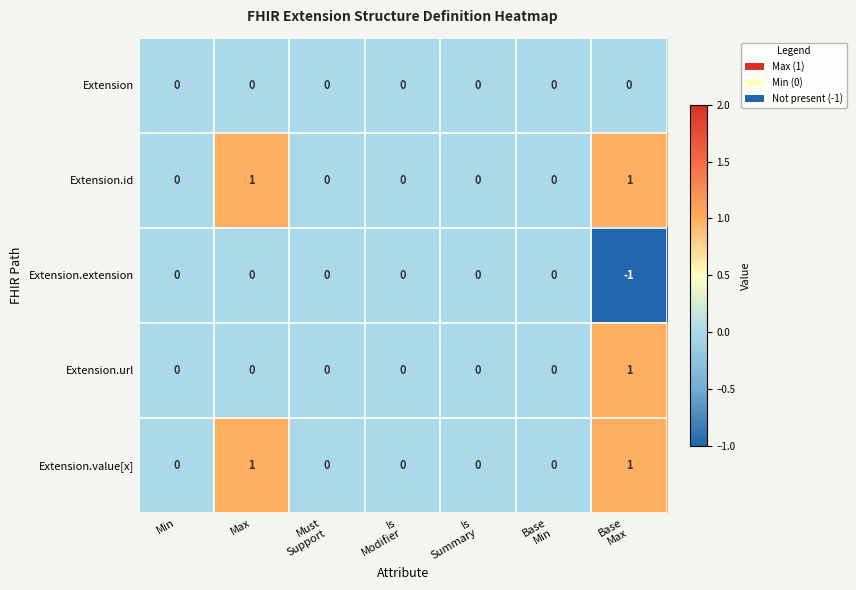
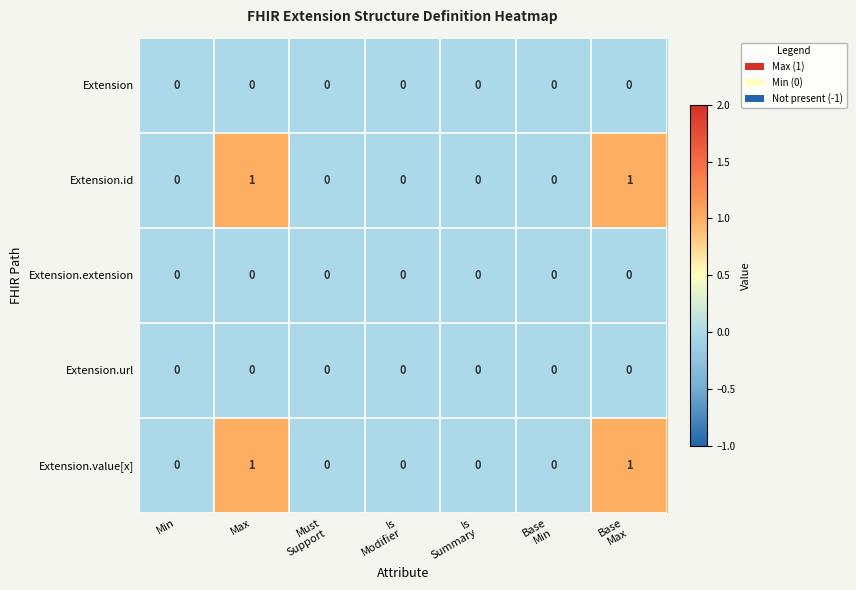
Extension.extension, Base Max: -1 -> 0
Extension.url, Base Max: 1 -> 0
